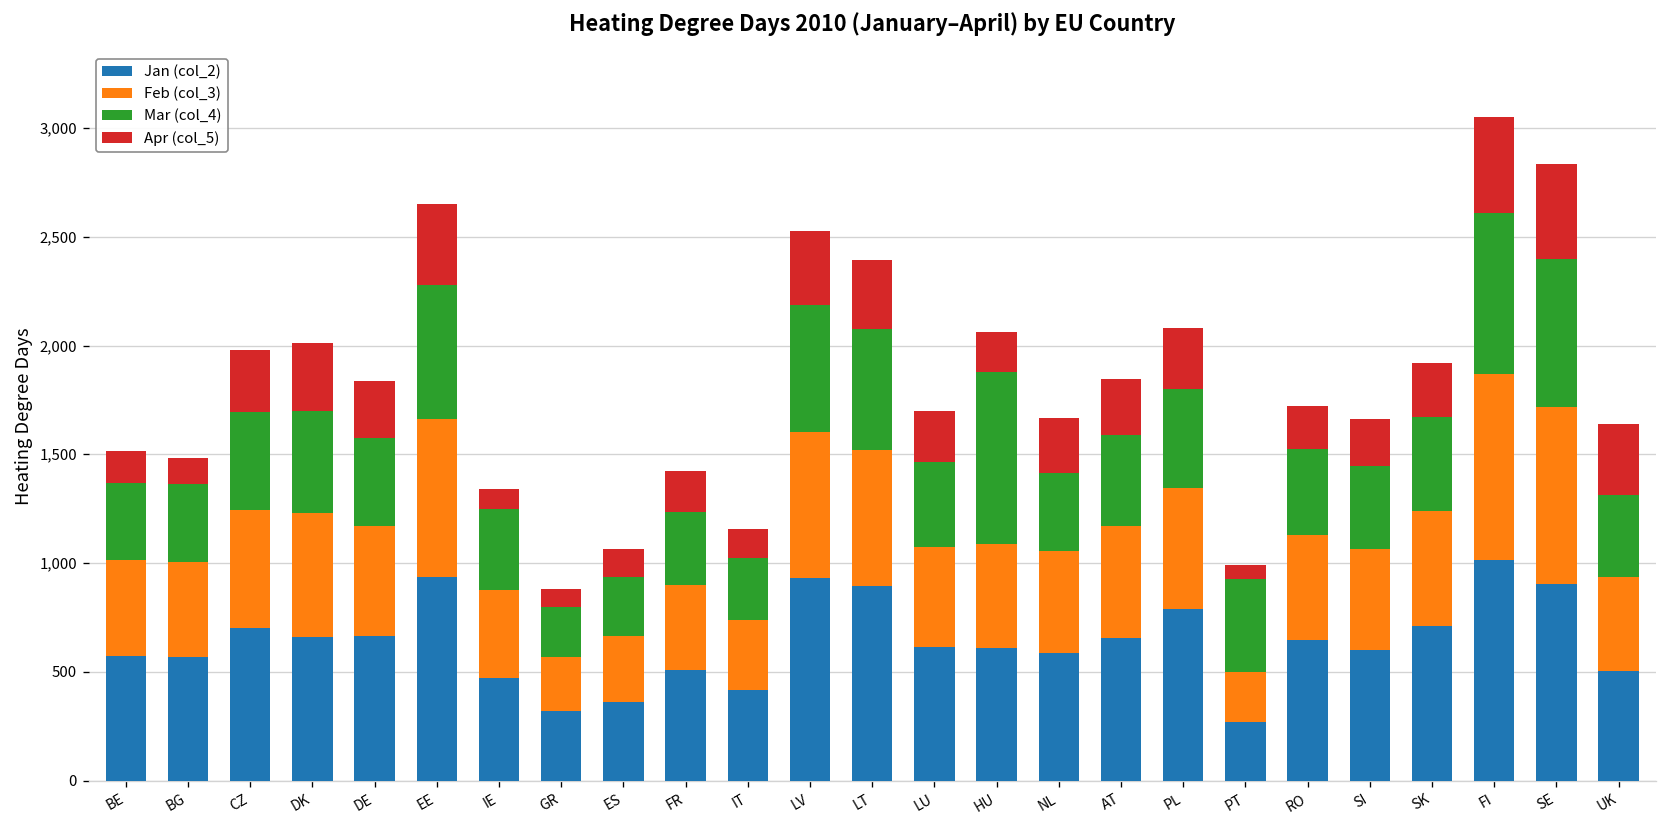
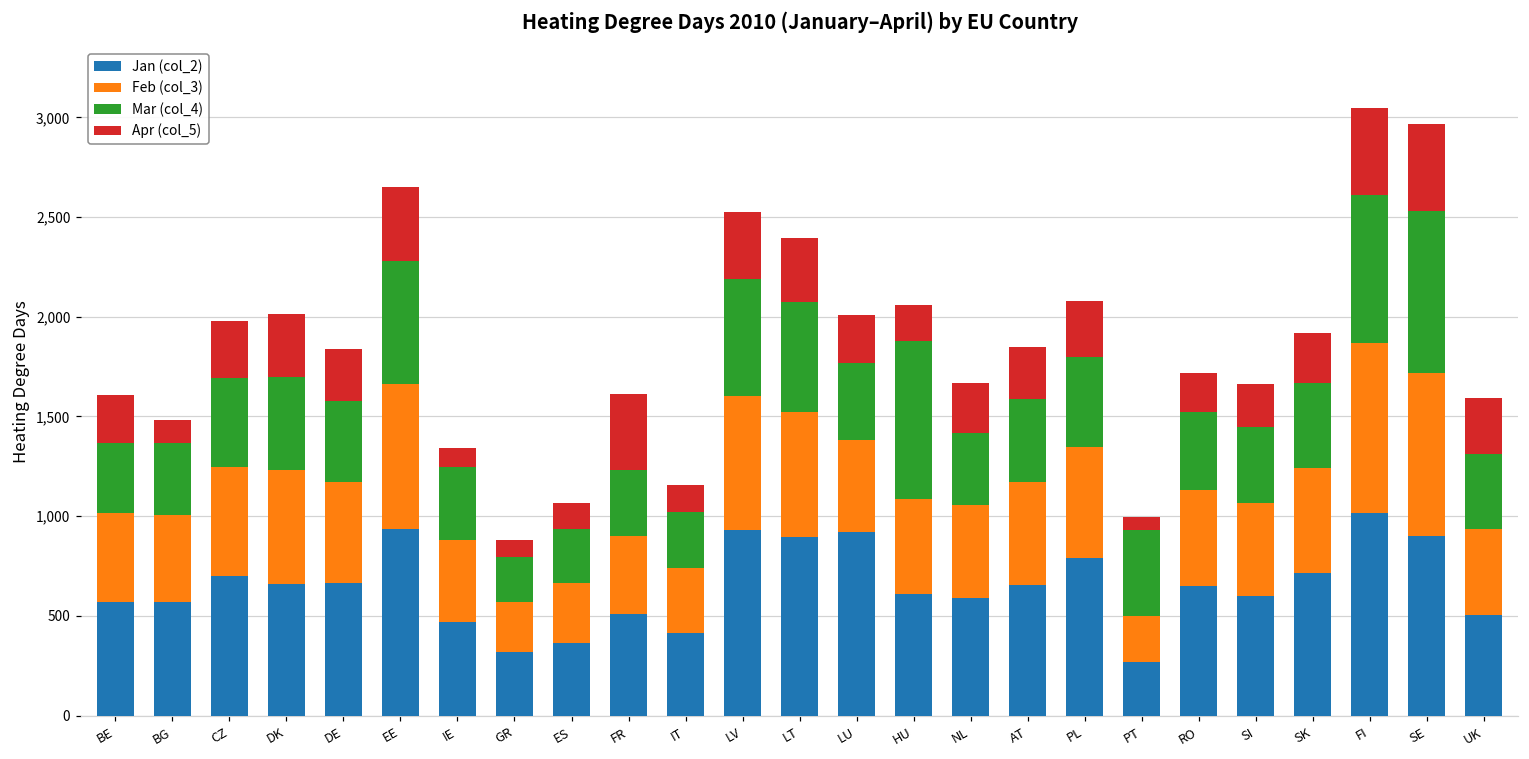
Apr (col_5), BE: 150 -> 240
Apr (col_5), FR: 190 -> 380
Jan (col_2), LU: 610 -> 920
Mar (col_4), SE: 680 -> 810
Apr (col_5), UK: 330 -> 280
